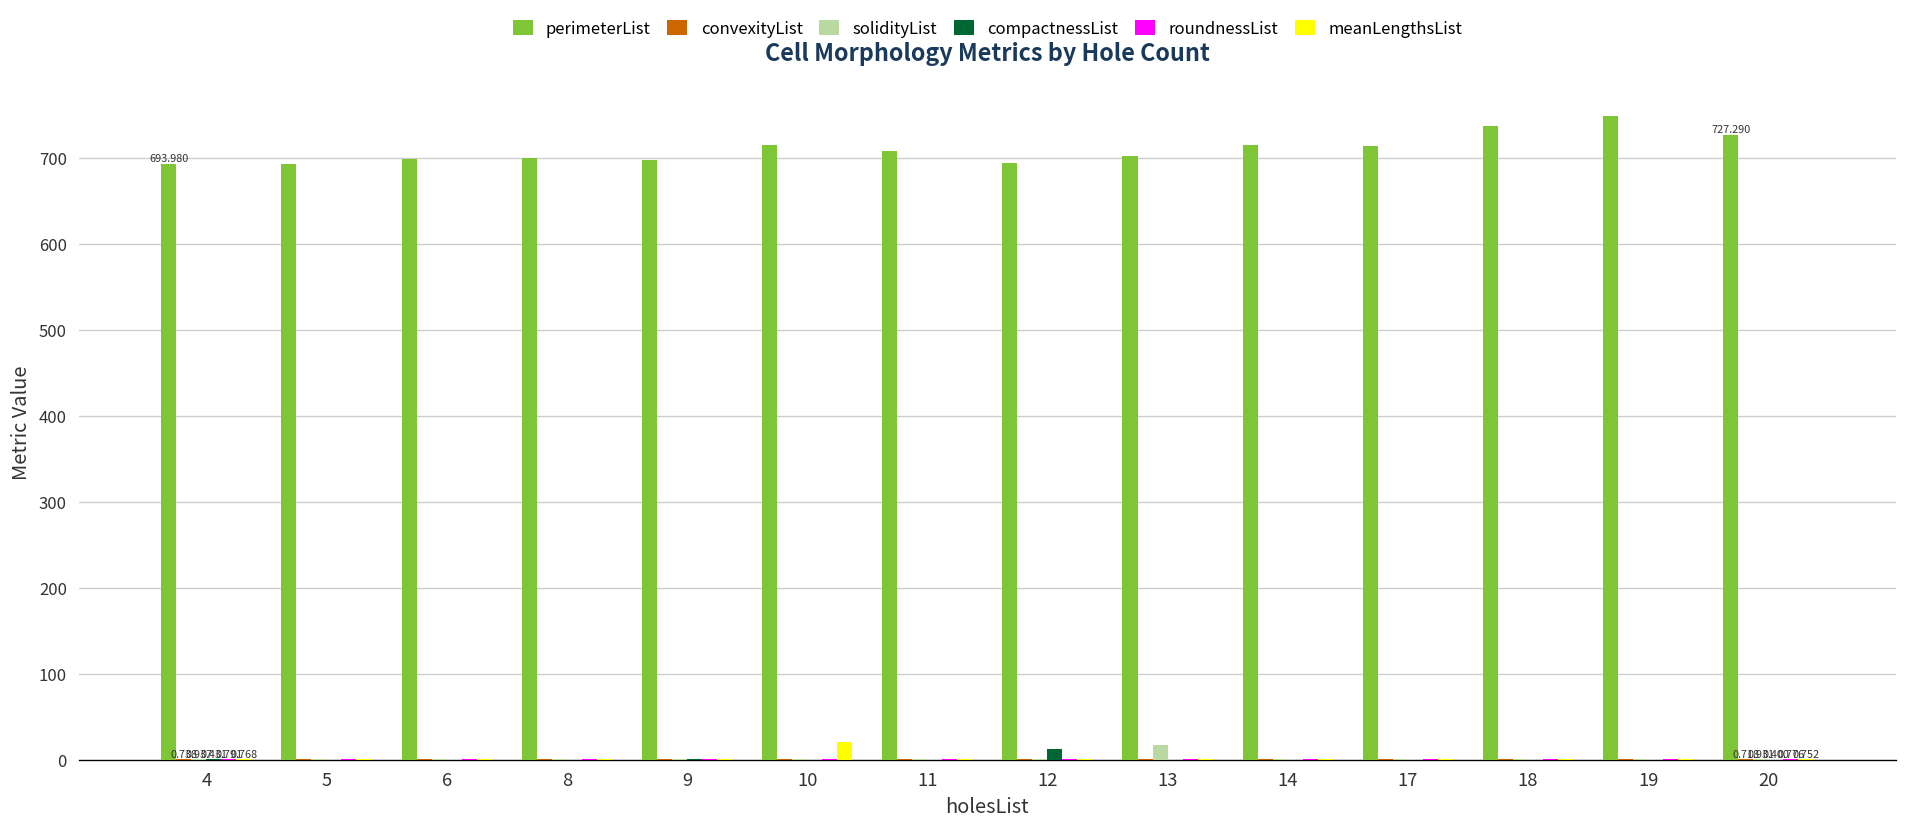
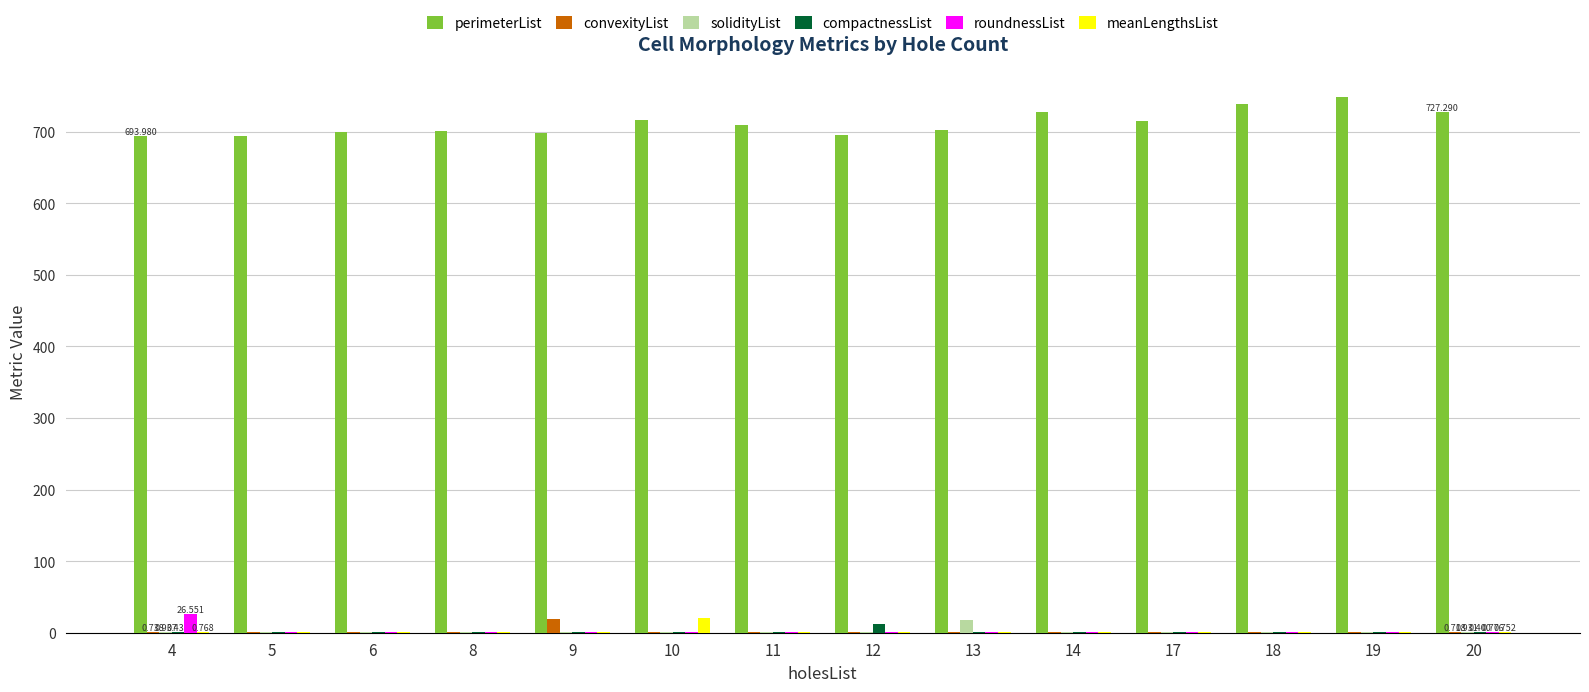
roundnessList, 4: 0.791 -> 26.551
convexityList, 9: 0 -> 20
perimeterList, 14: 720 -> 730
